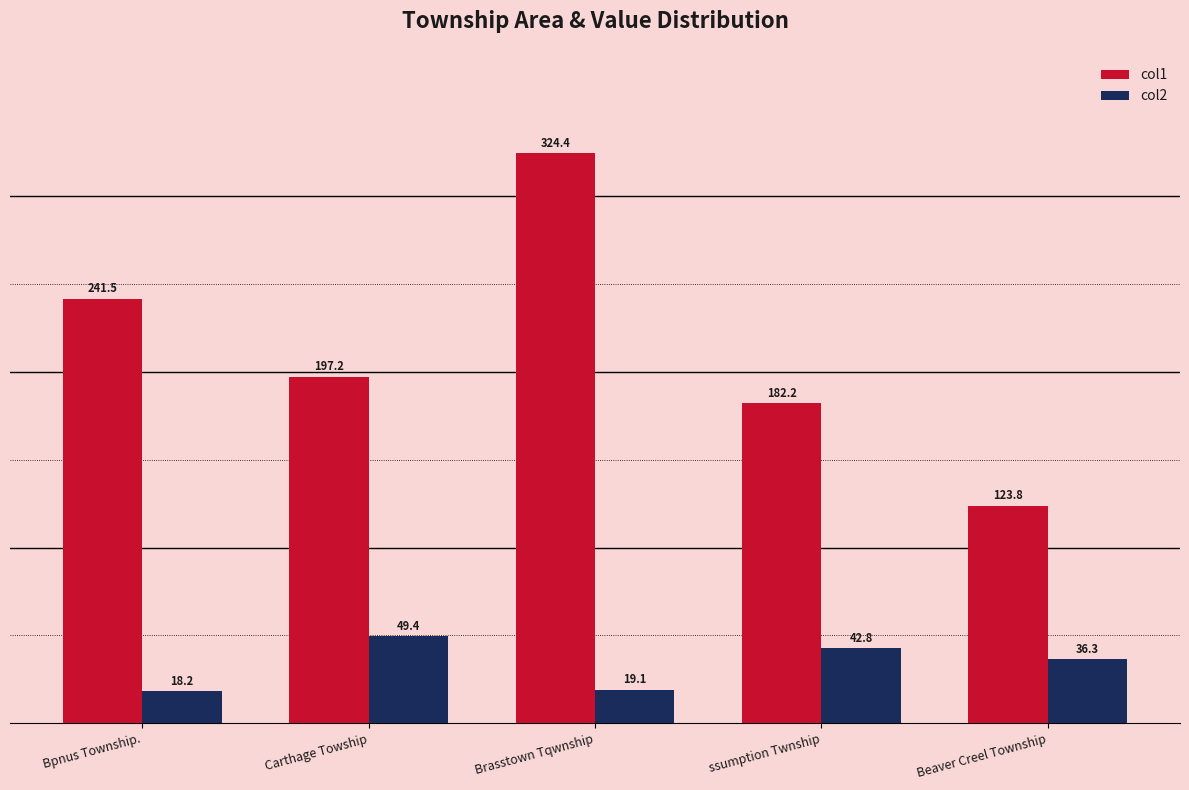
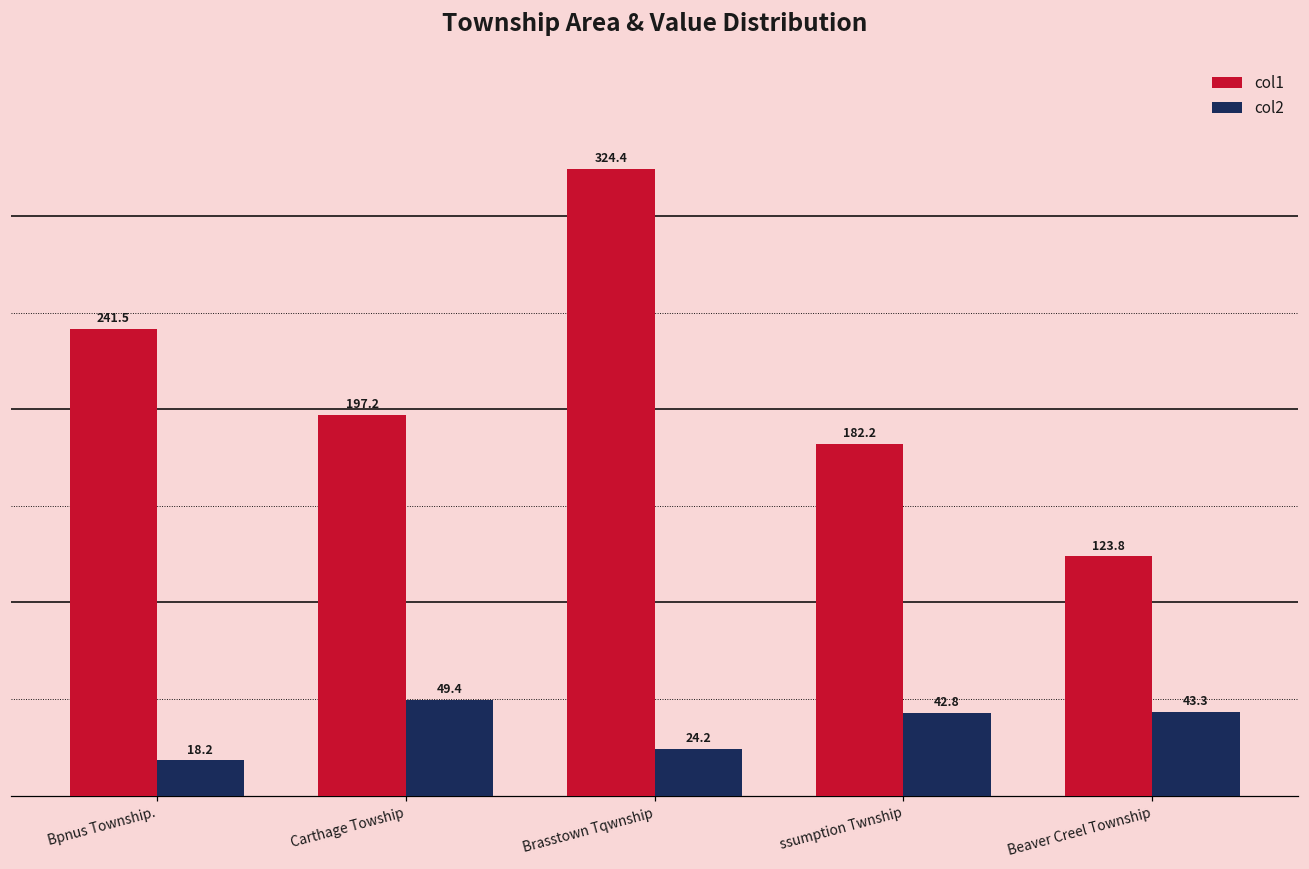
col2, Brasstown Tqwnship: 19.1 -> 24.2
col2, Beaver Creel Township: 36.3 -> 43.3
